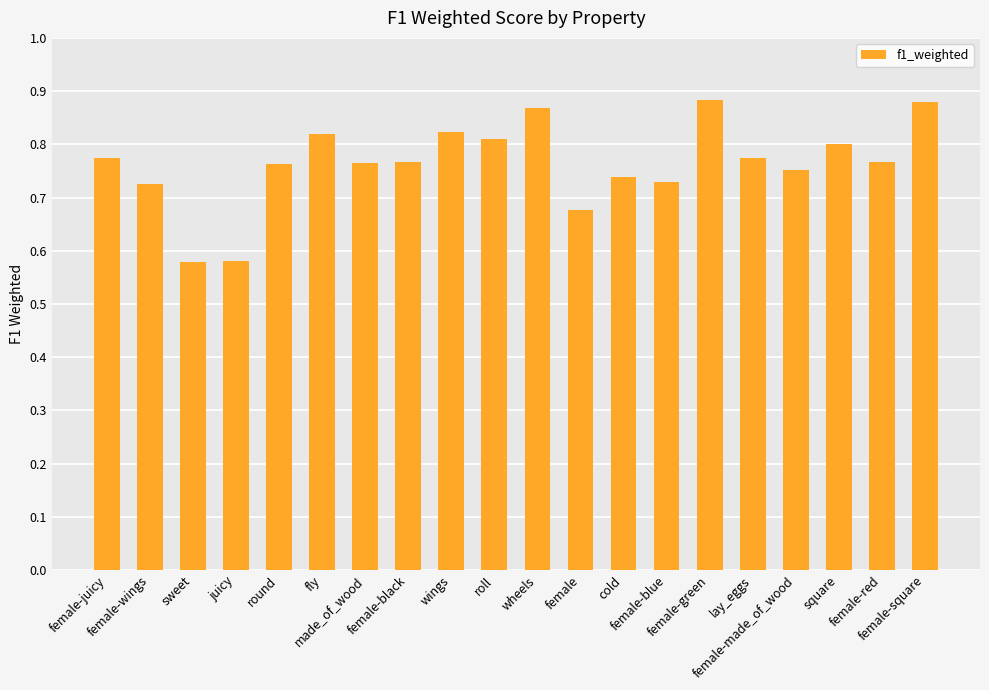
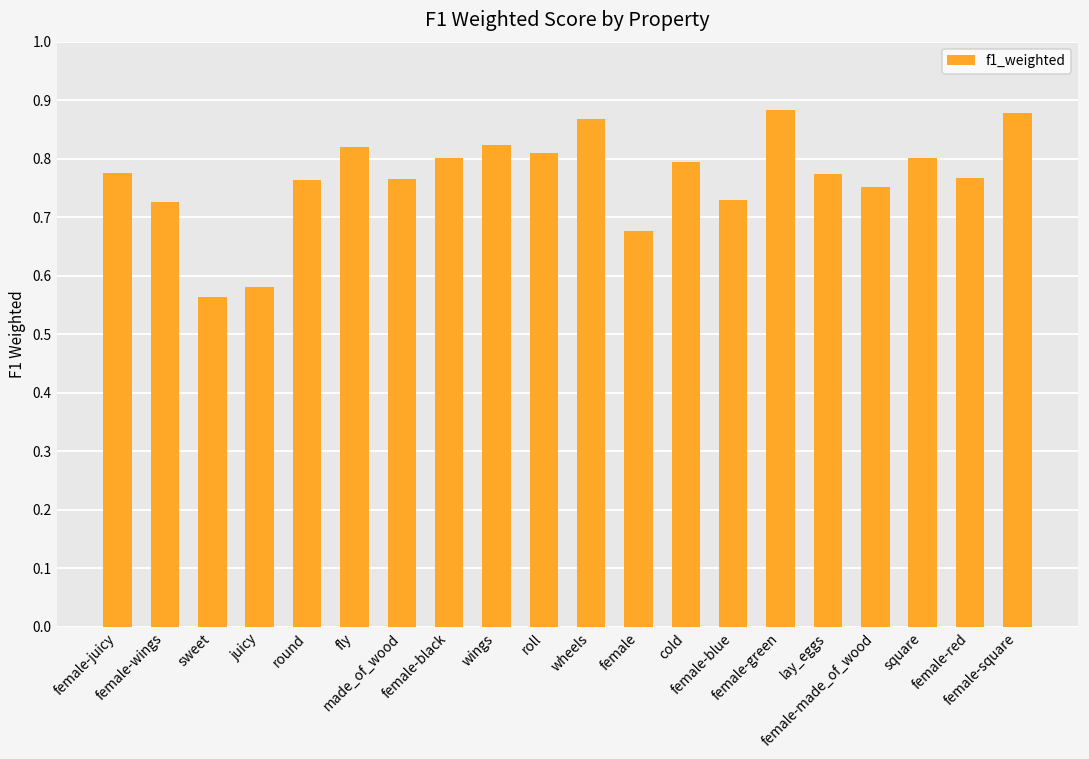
sweet: 0.58 -> 0.56
female-black: 0.77 -> 0.80
cold: 0.74 -> 0.79
